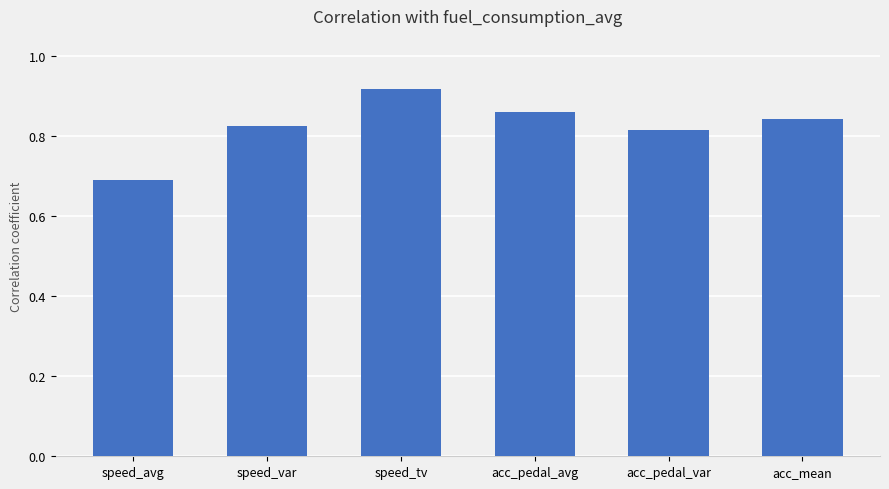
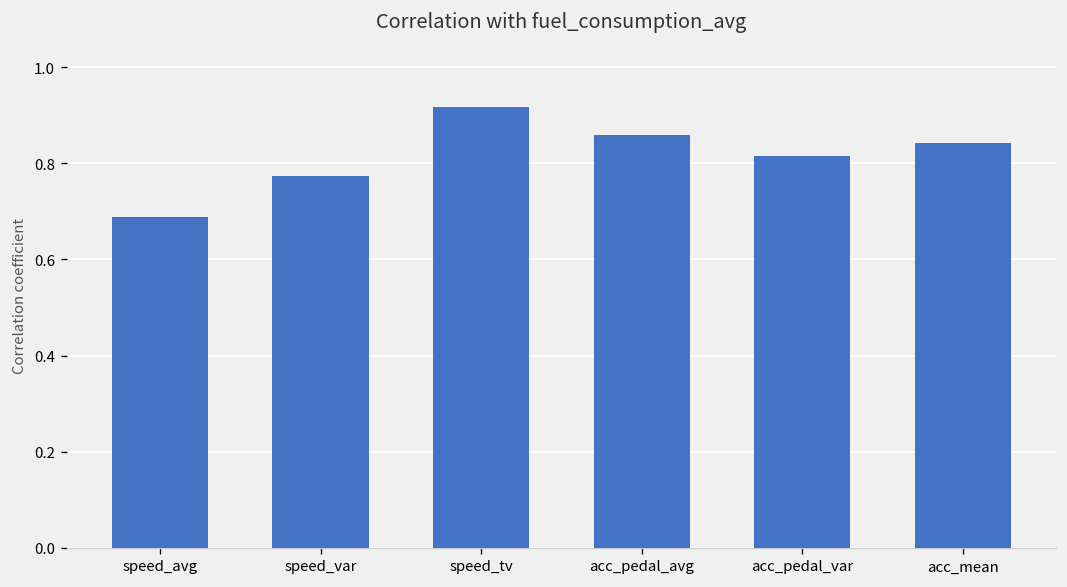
speed_var: 0.82 -> 0.77
